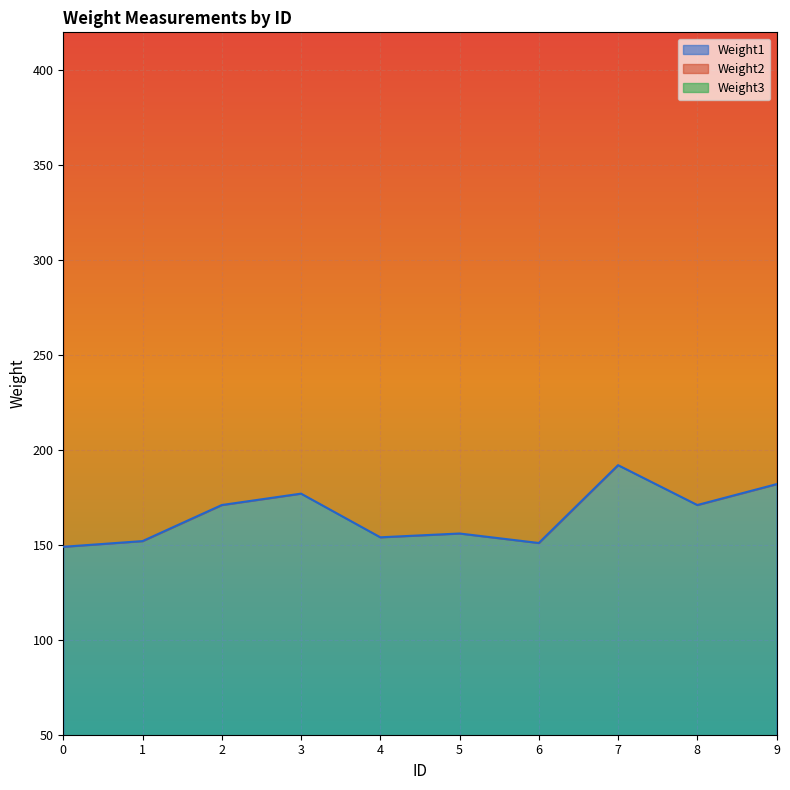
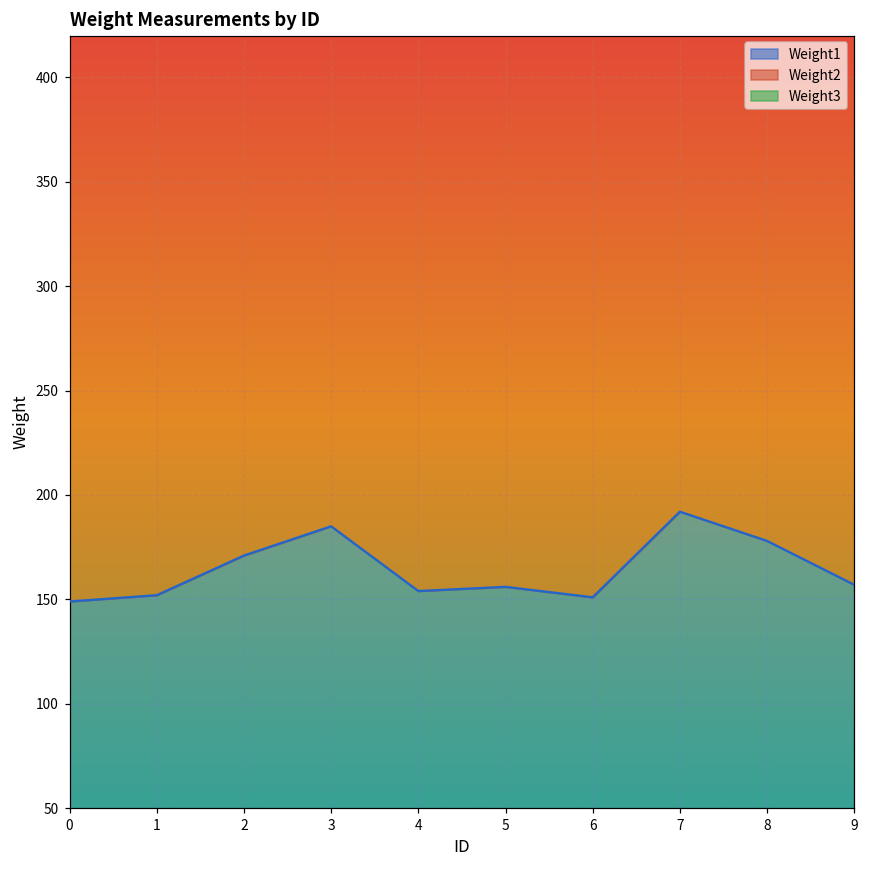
Weight1, 3: 177 -> 185
Weight1, 8: 171 -> 178
Weight1, 9: 182 -> 157
